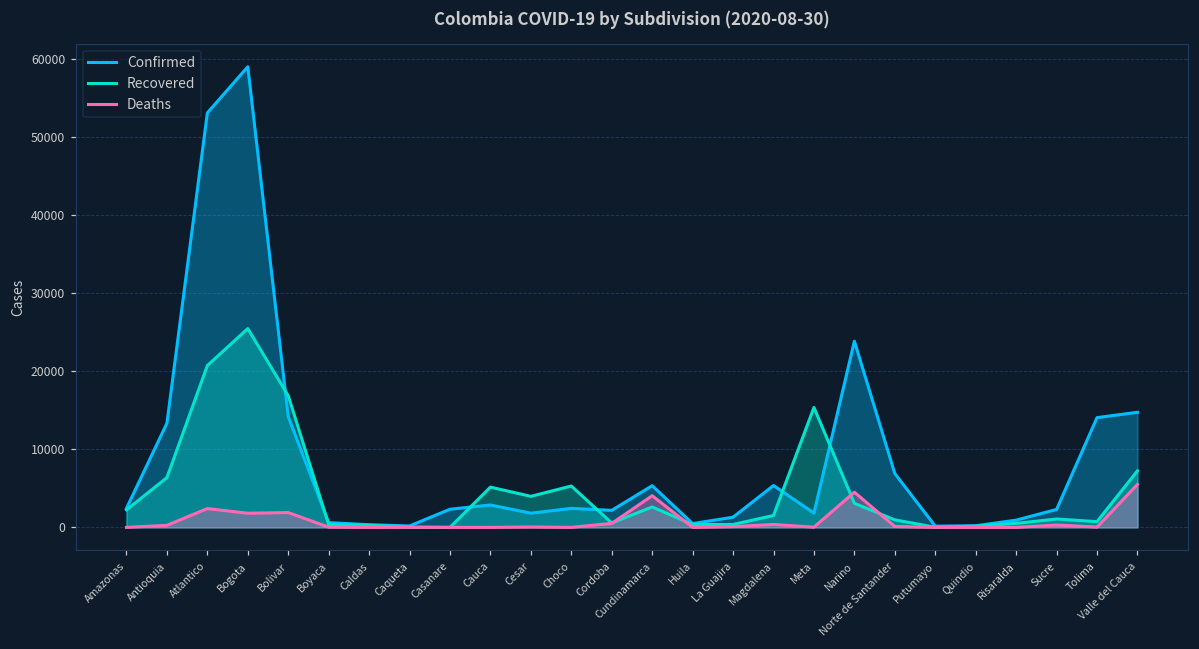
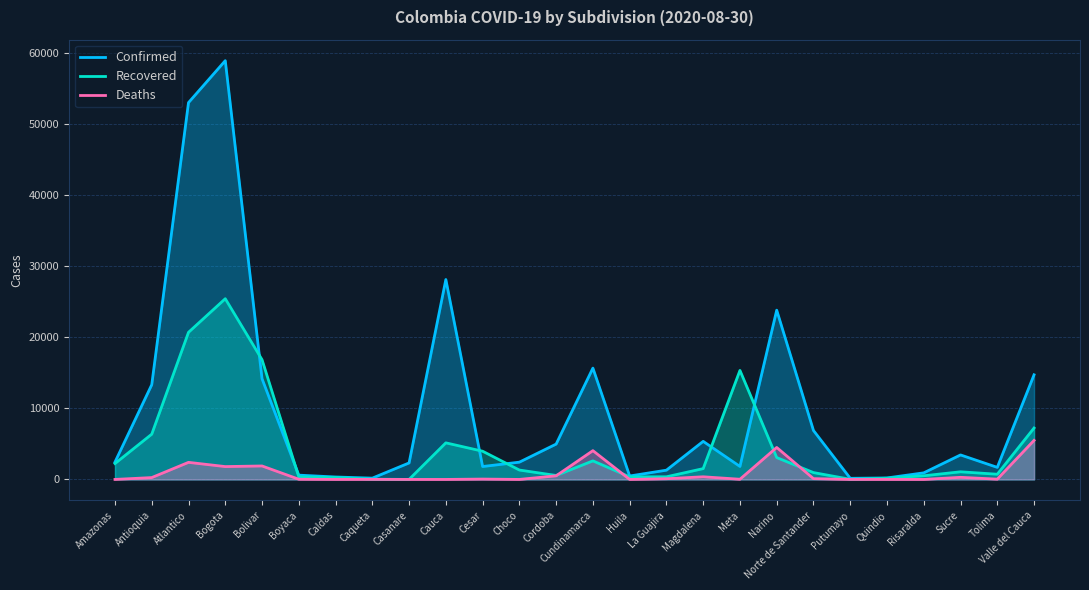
Confirmed, Cauca: 3000 -> 28000
Recovered, Choco: 5000 -> 1000
Confirmed, Cordoba: 2000 -> 5000
Confirmed, Cundinamarca: 5000 -> 16000
Confirmed, Sucre: 2000 -> 3000
Confirmed, Tolima: 14000 -> 2000
